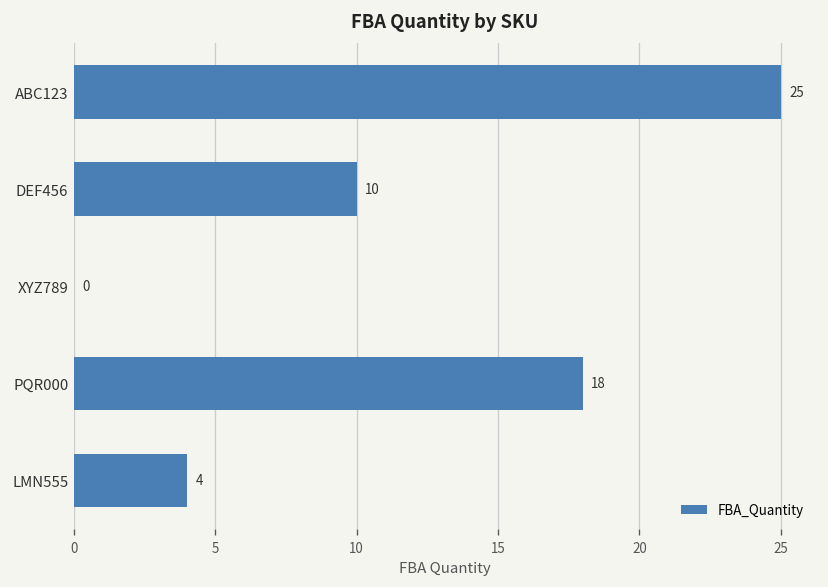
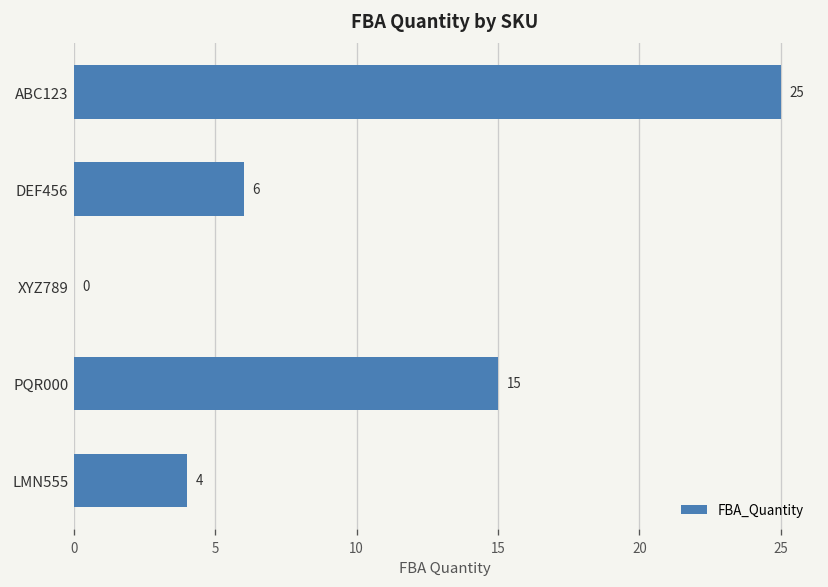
DEF456: 10 -> 6
PQR000: 18 -> 15
